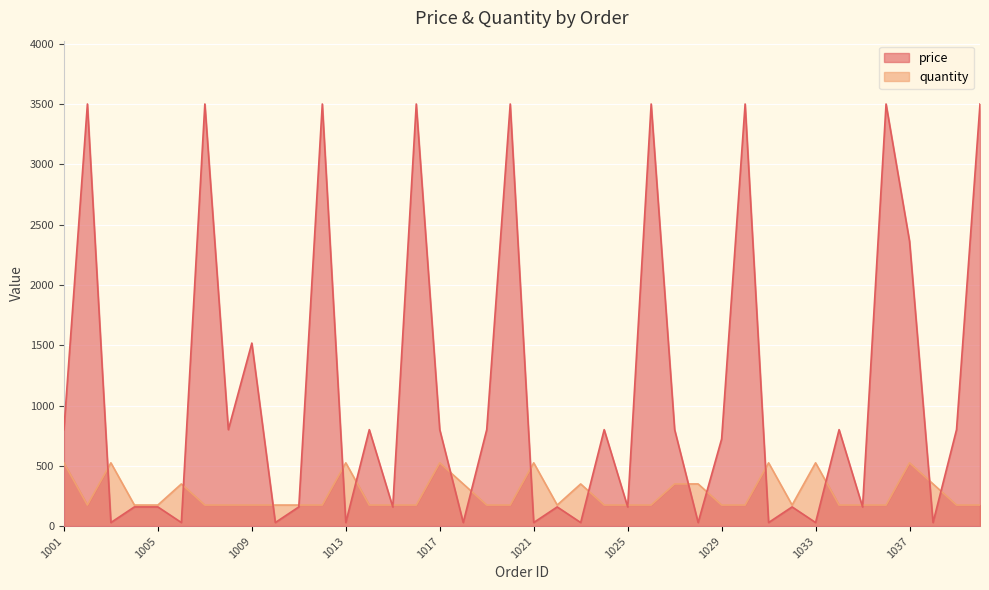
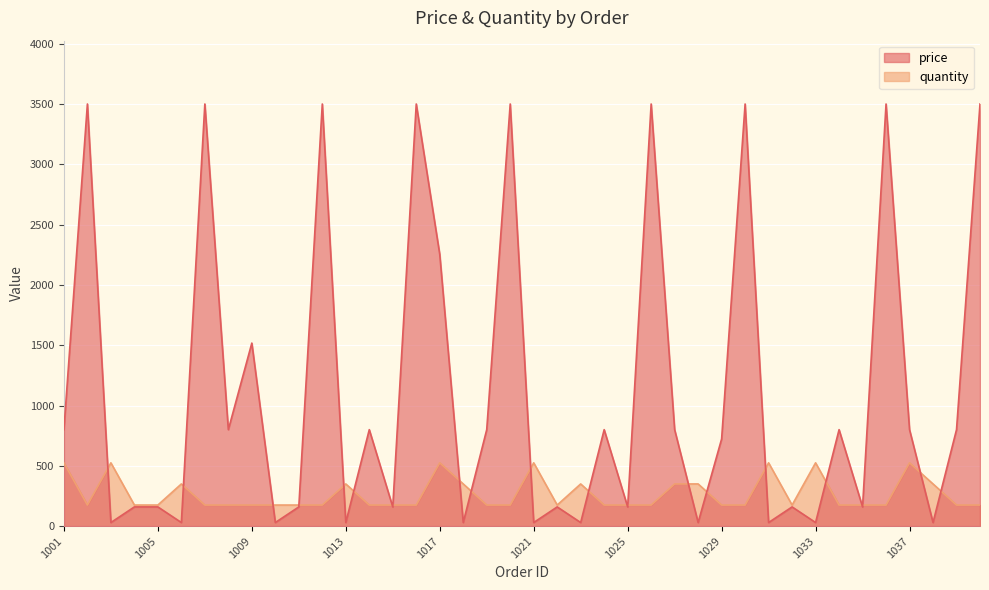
quantity, 1013: 530 -> 350
price, 1017: 800 -> 2250
price, 1037: 2360 -> 800
